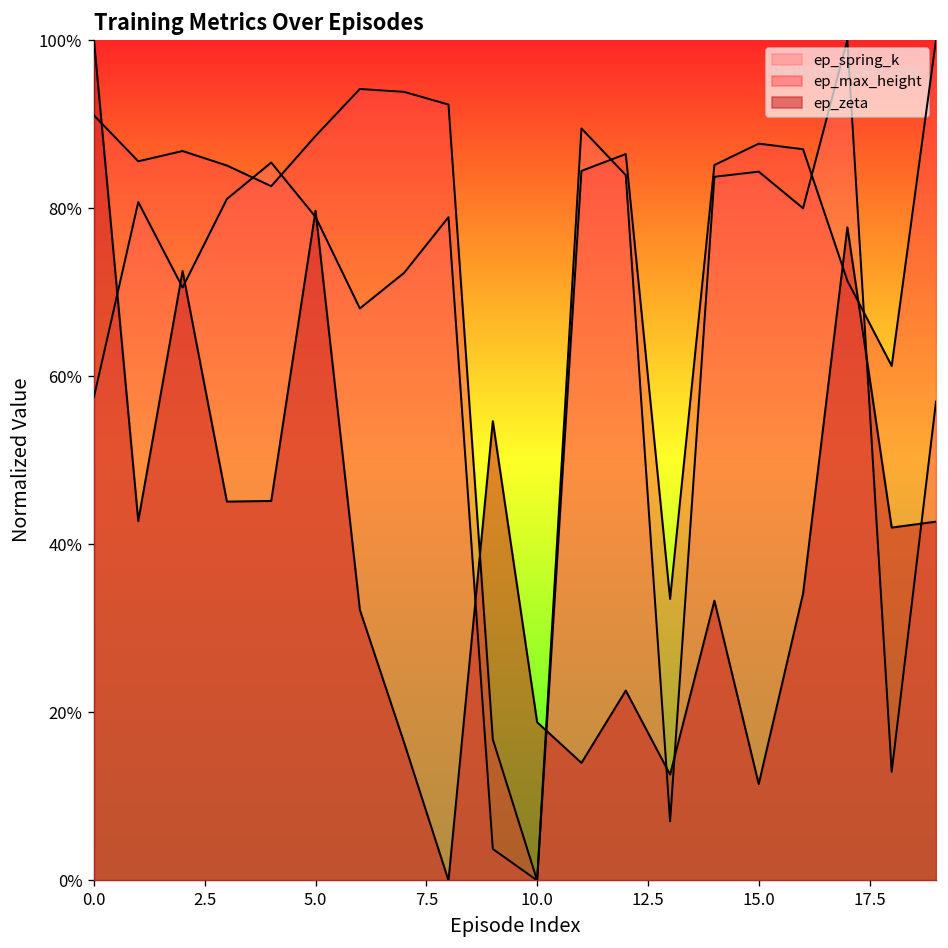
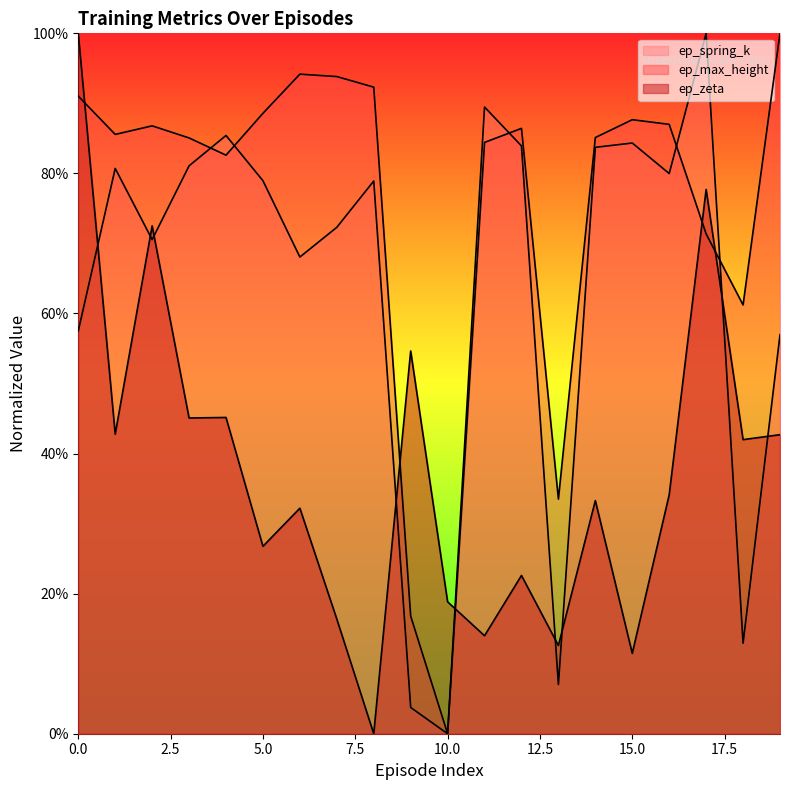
ep_zeta, 5.0: 80% -> 27%
